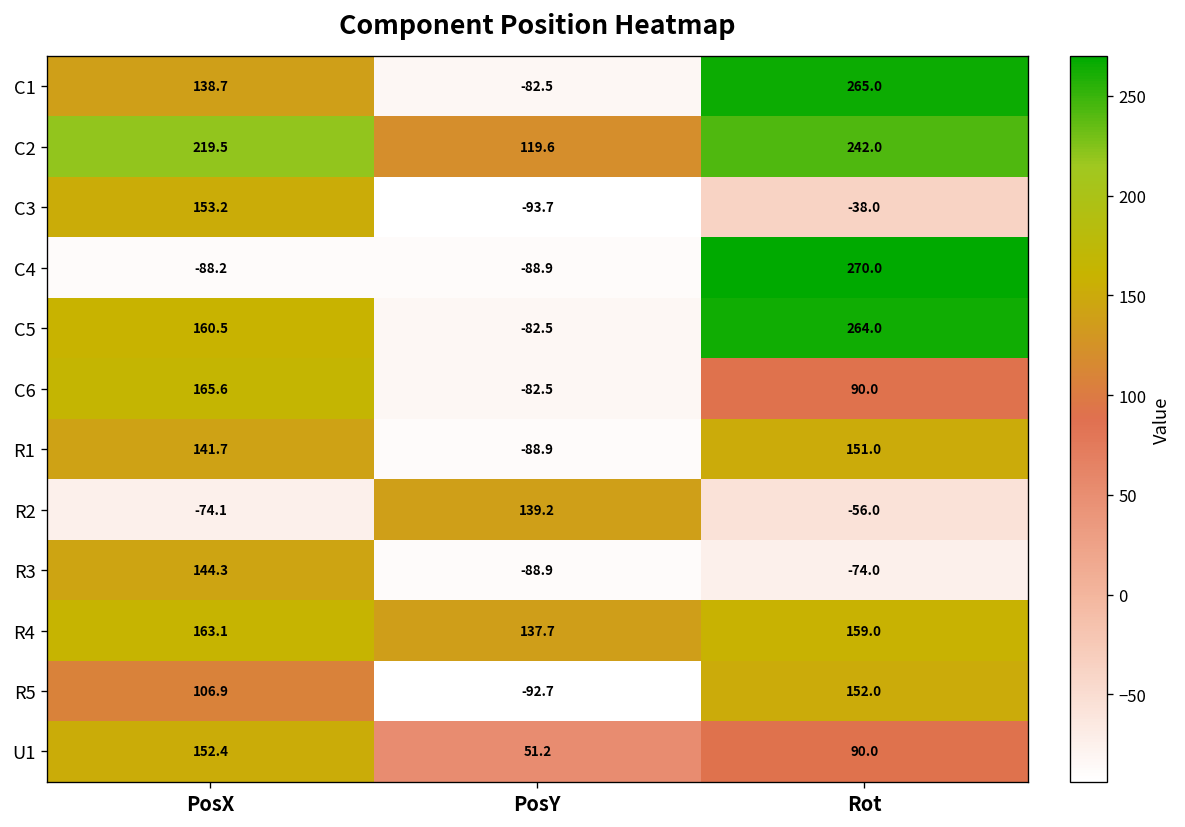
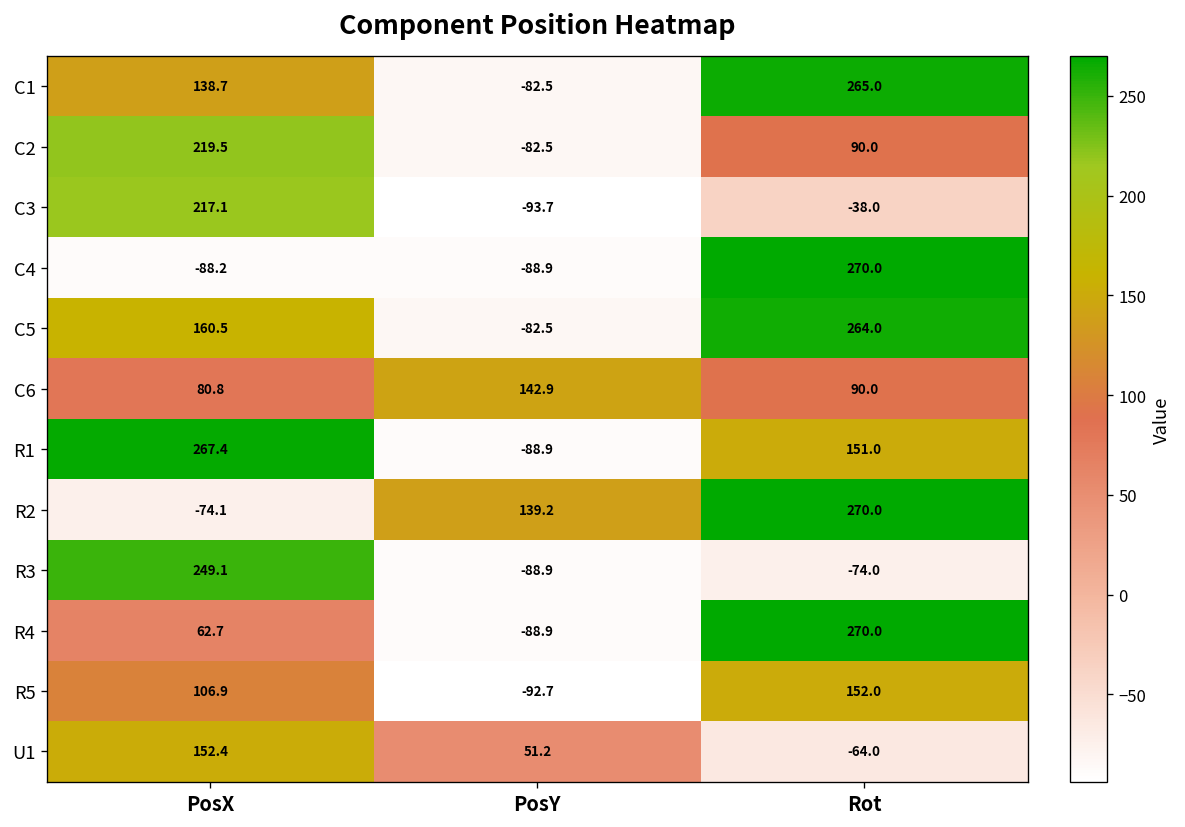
C2, PosY: 119.6 -> -82.5
C2, Rot: 242.0 -> 90.0
C3, PosX: 153.2 -> 217.1
C6, PosX: 165.6 -> 80.8
C6, PosY: -82.5 -> 142.9
R1, PosX: 141.7 -> 267.4
R2, Rot: -56.0 -> 270.0
R3, PosX: 144.3 -> 249.1
R4, PosX: 163.1 -> 62.7
R4, PosY: 137.7 -> -88.9
R4, Rot: 159.0 -> 270.0
U1, Rot: 90.0 -> -64.0
